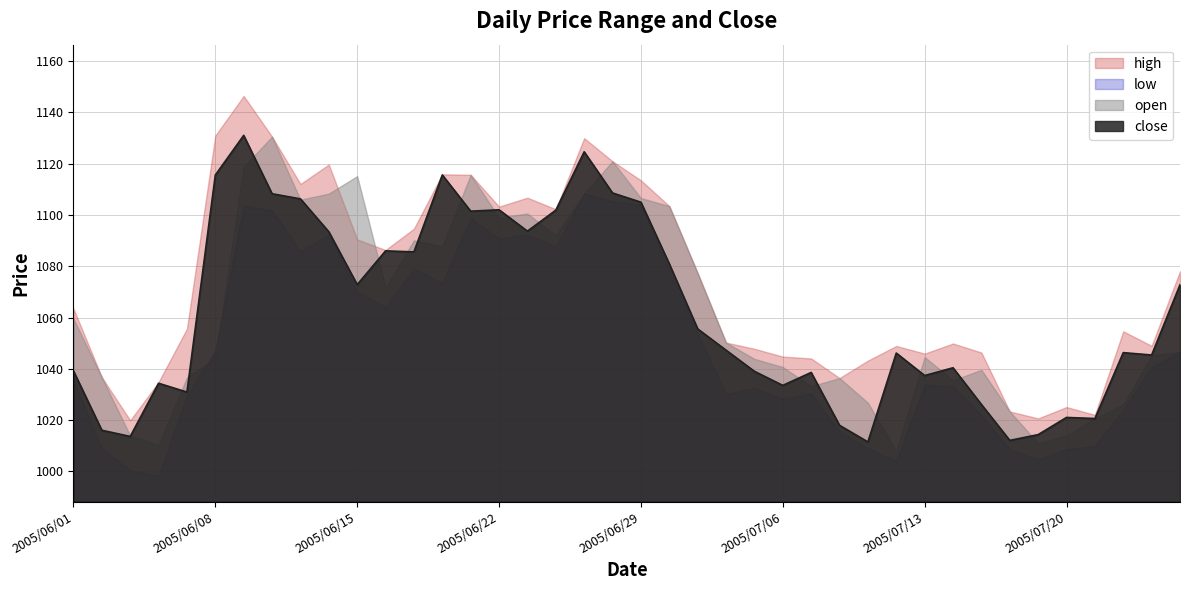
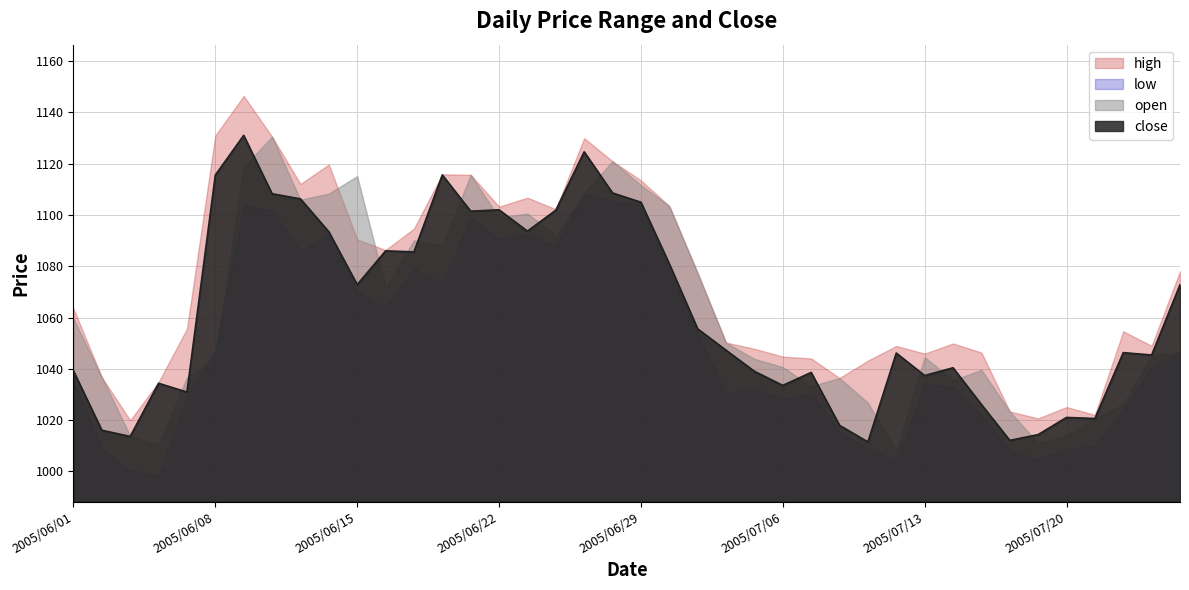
open, 2005/06/29: 1107 -> 1112
